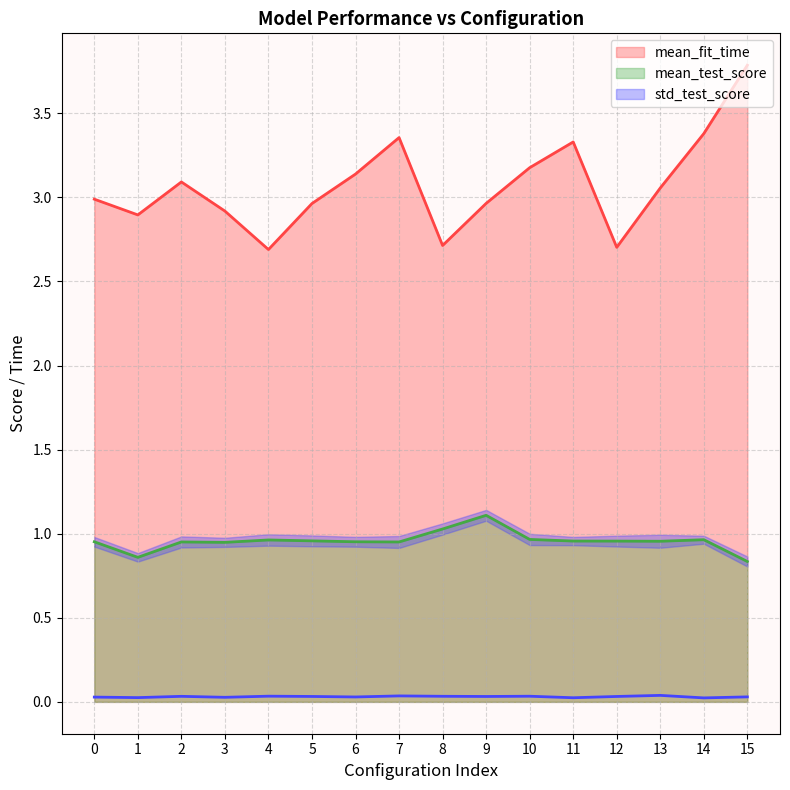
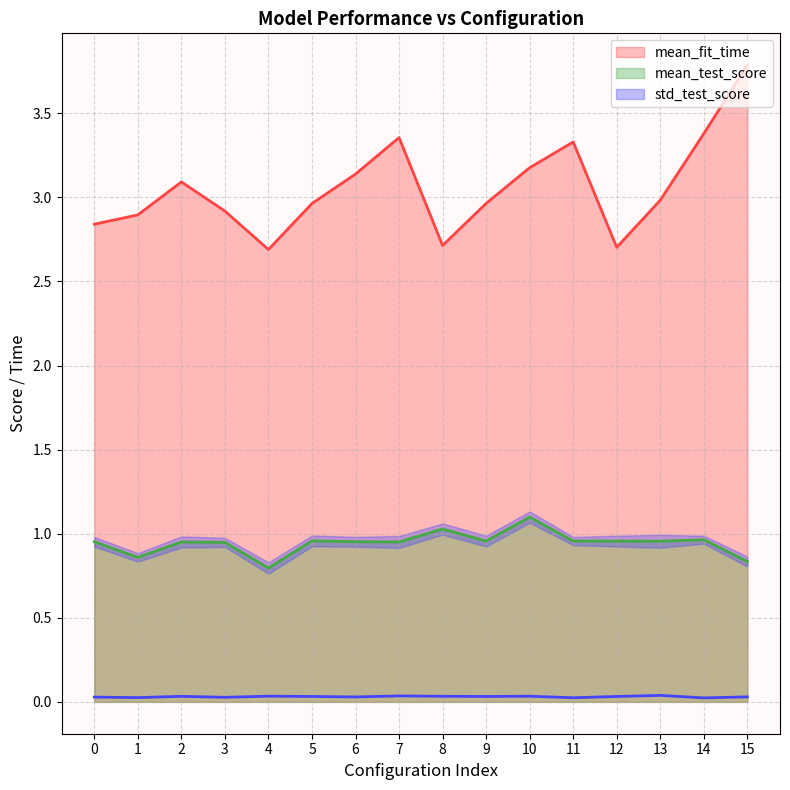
mean_fit_time, 0: 2.99 -> 2.84
mean_test_score, 4: 0.96 -> 0.80
mean_test_score, 9: 1.11 -> 0.96
mean_test_score, 10: 0.97 -> 1.10
mean_fit_time, 13: 3.06 -> 2.98
